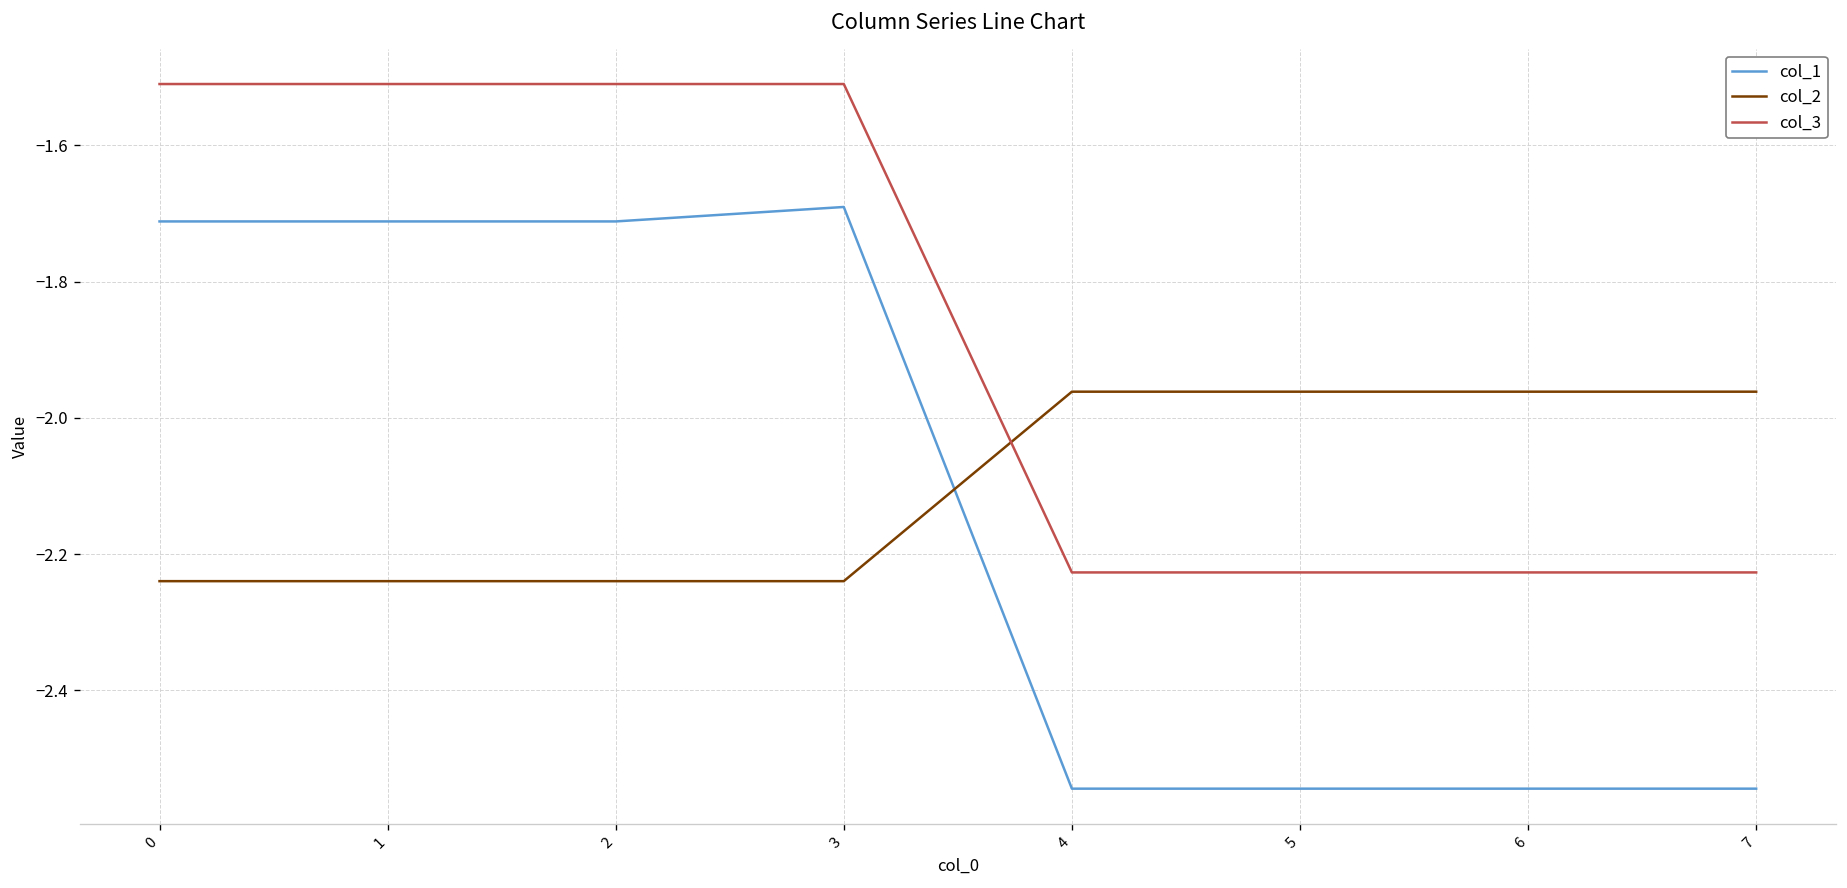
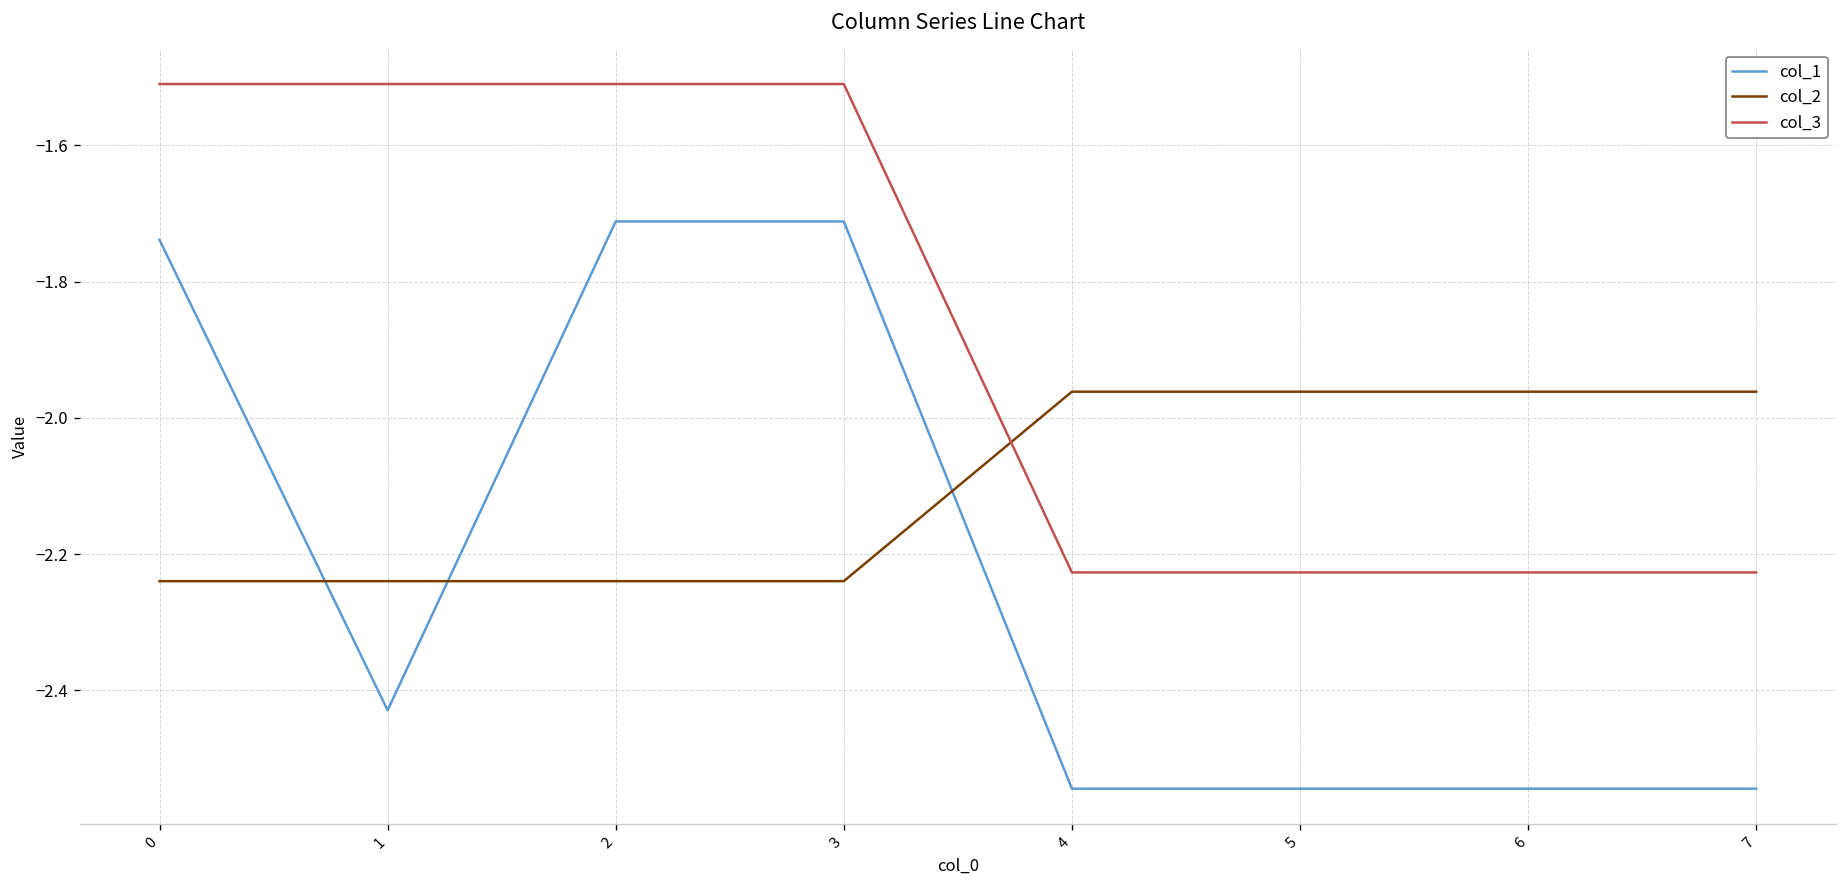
col_1, 0: -1.71 -> -1.74
col_1, 1: -1.71 -> -2.43
col_1, 3: -1.69 -> -1.71
